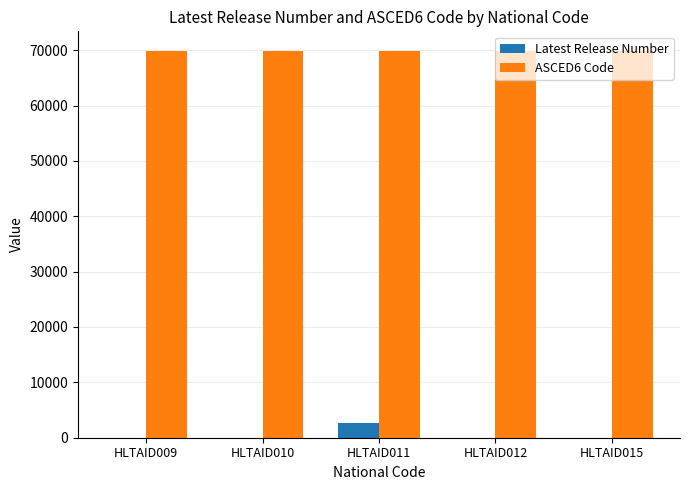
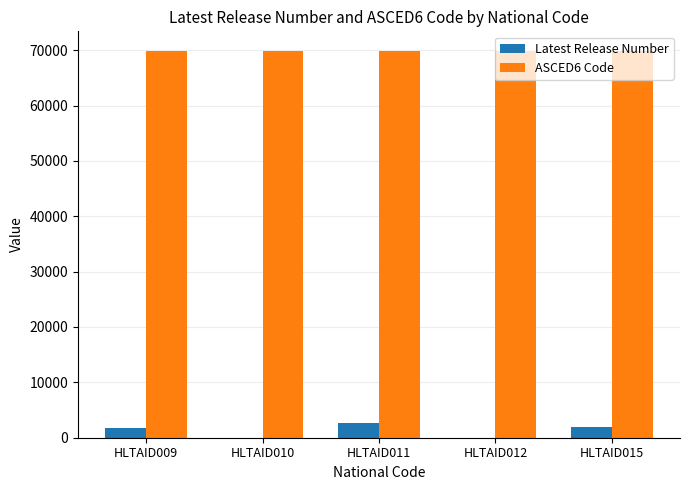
Latest Release Number, HLTAID009: 0 -> 2000
Latest Release Number, HLTAID015: 0 -> 2000
